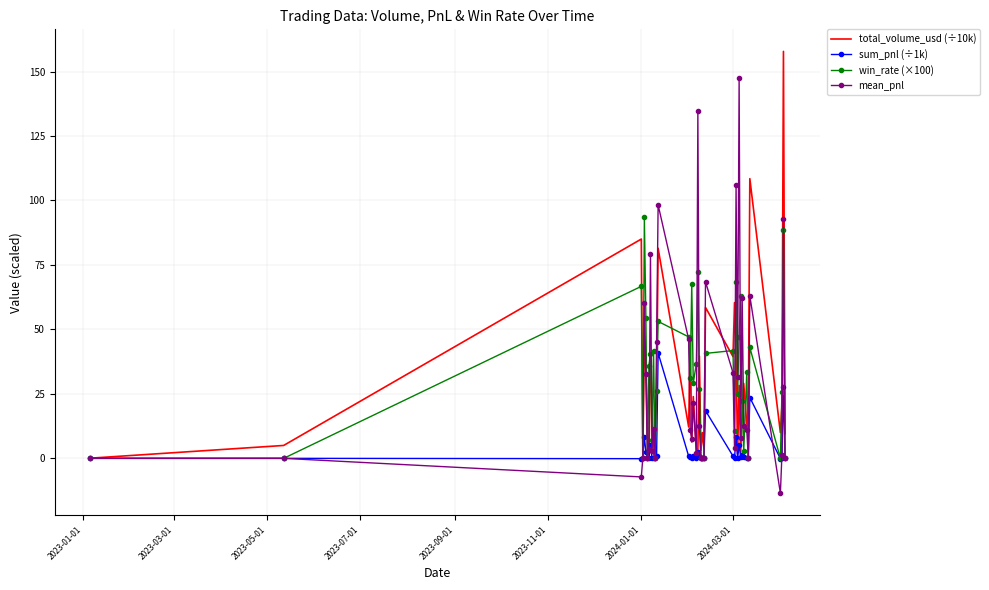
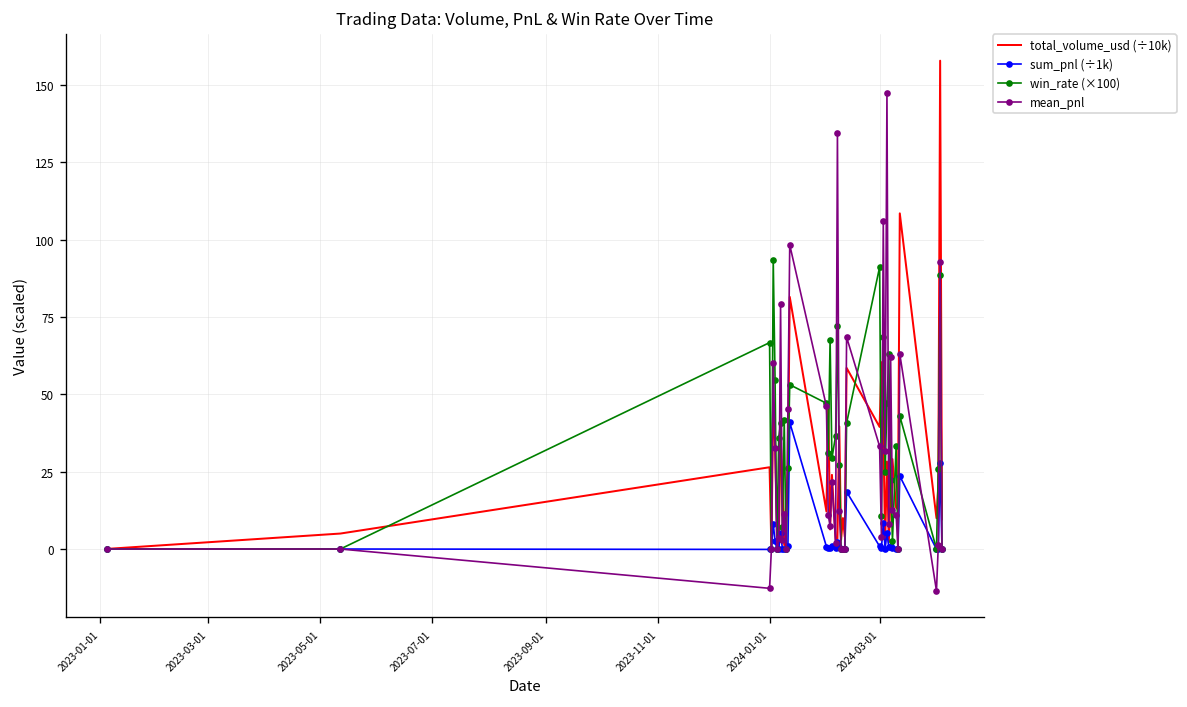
total_volume_usd (÷10k), 2024-01-01: 85 -> 26
mean_pnl, 2024-01-01: -7 -> -13
win_rate (×100), 2024-03-01: 42 -> 91
